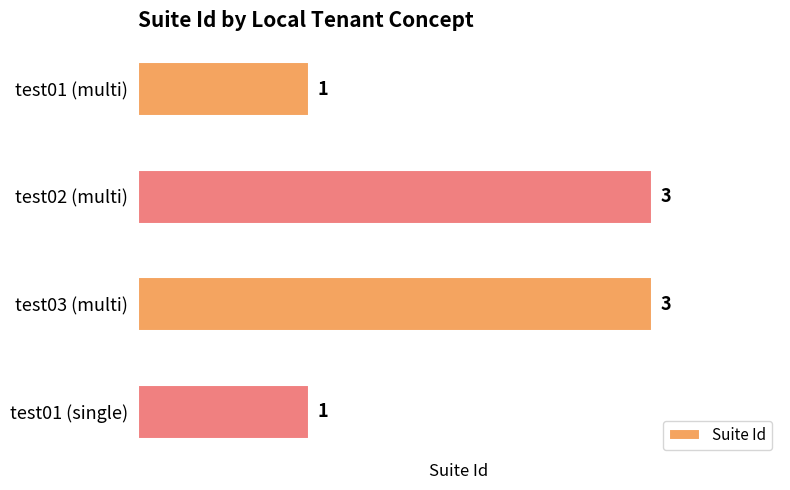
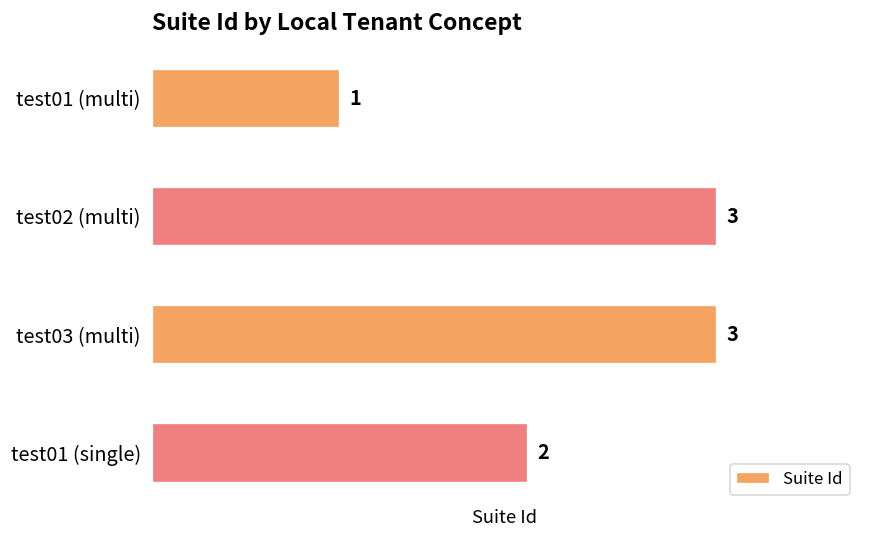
test01 (single): 1 -> 2
